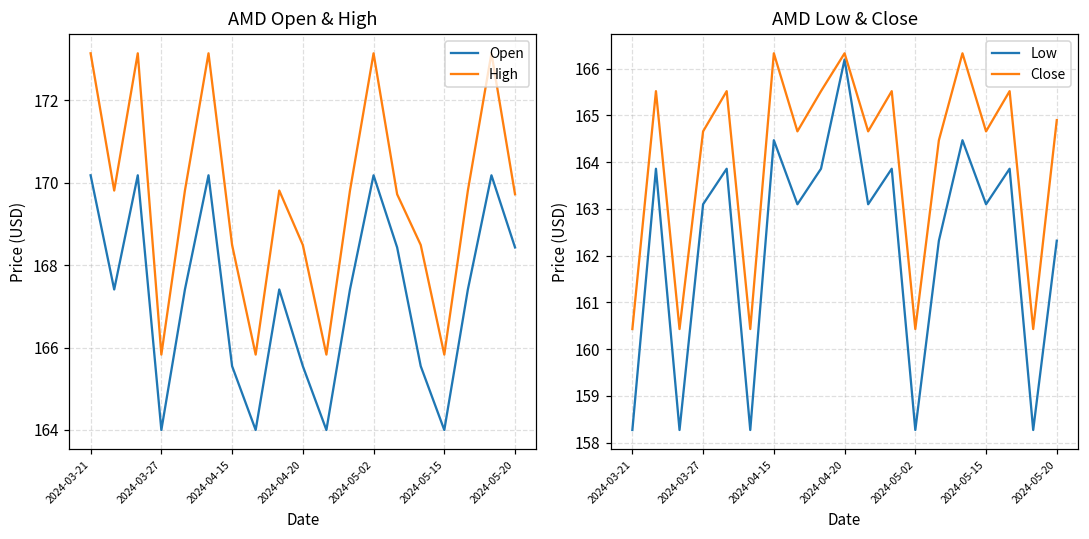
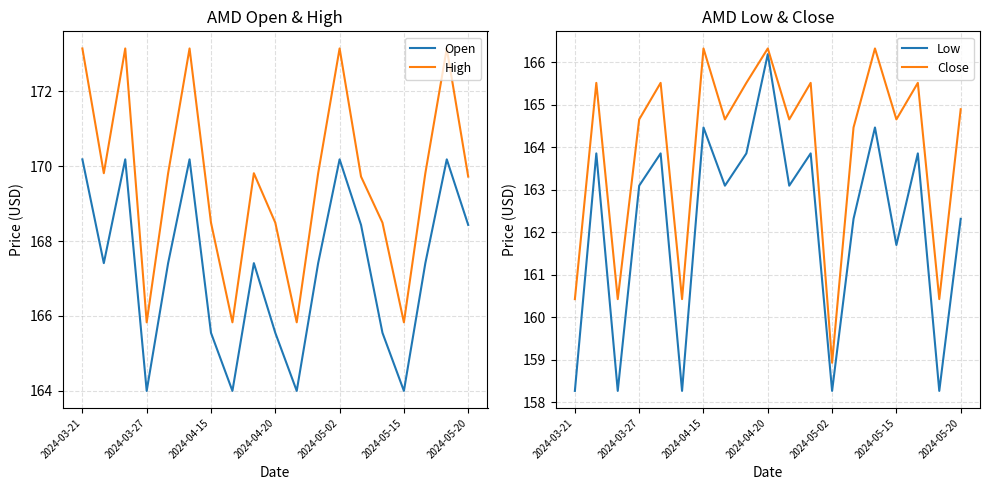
AMD Low & Close, Close, 2024-05-02: 160.4 -> 158.9
AMD Low & Close, Low, 2024-05-15: 163.1 -> 161.7
